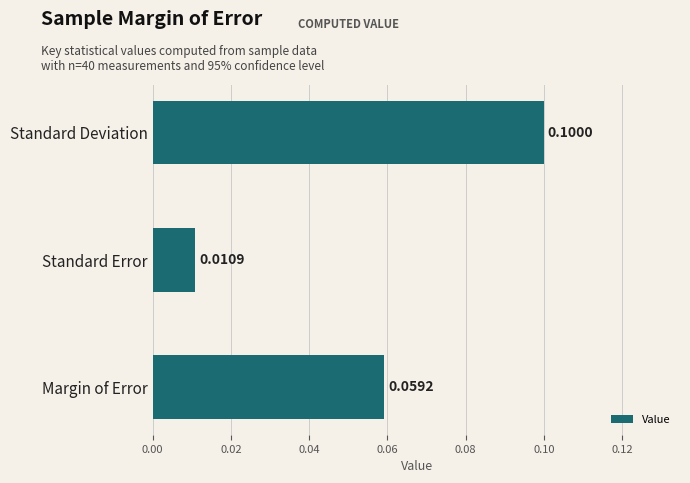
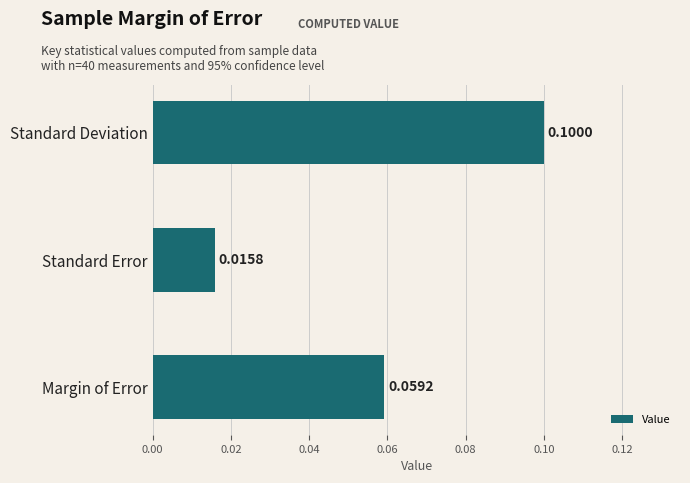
Standard Error: 0.0109 -> 0.0158
